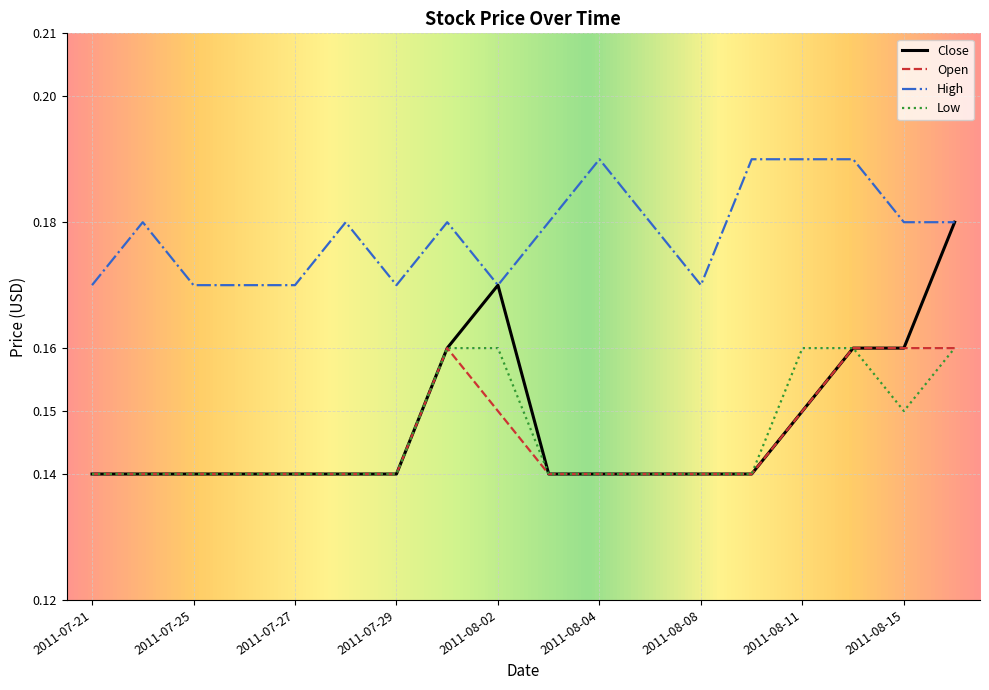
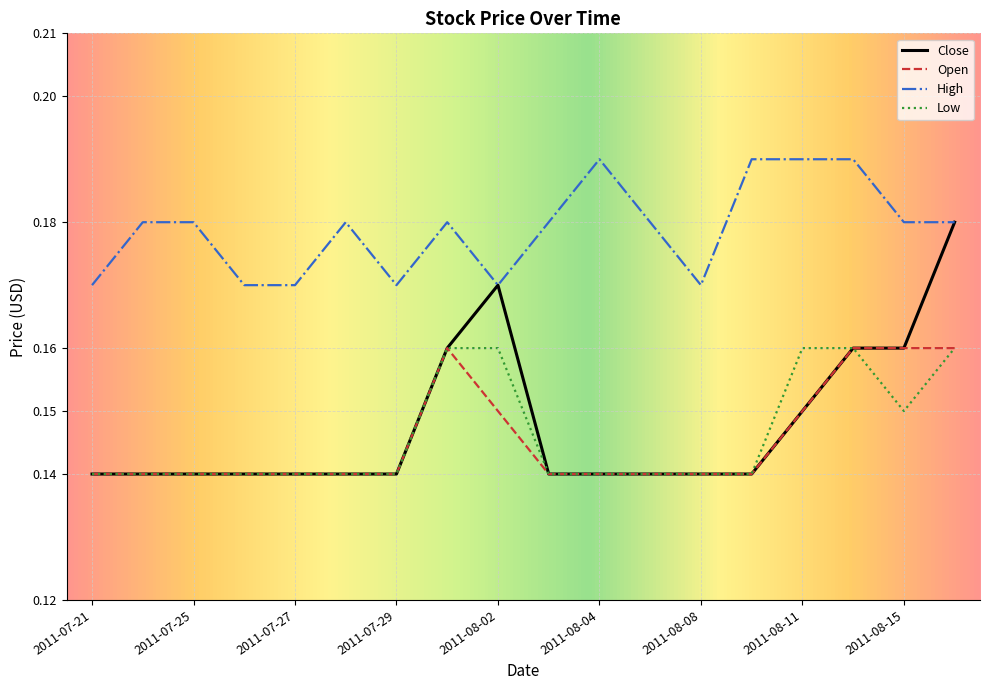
High, 2011-07-25: 0.17 -> 0.18
